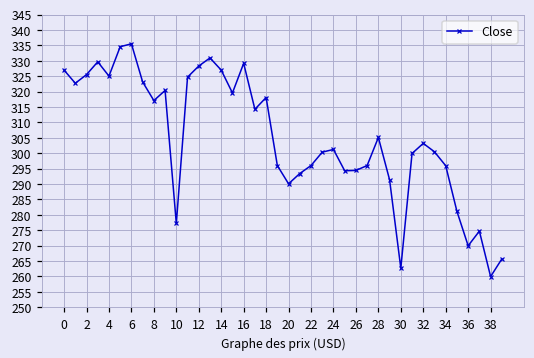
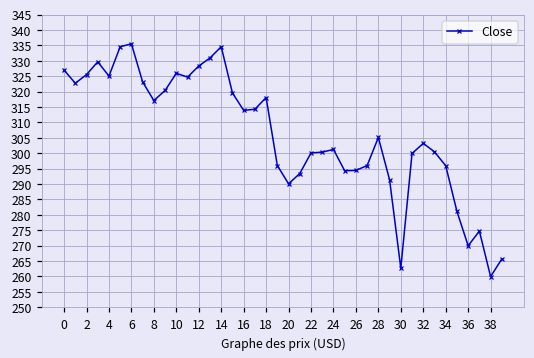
10: 277 -> 326
14: 327 -> 335
16: 329 -> 314
22: 296 -> 300
